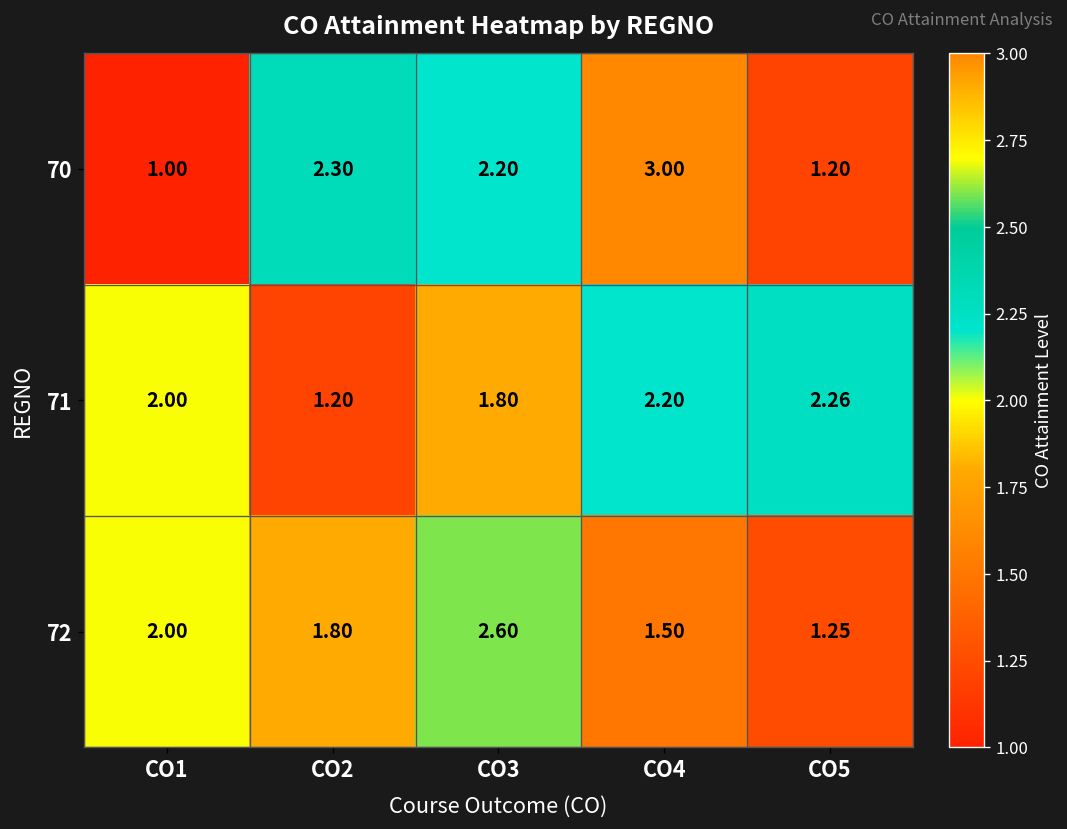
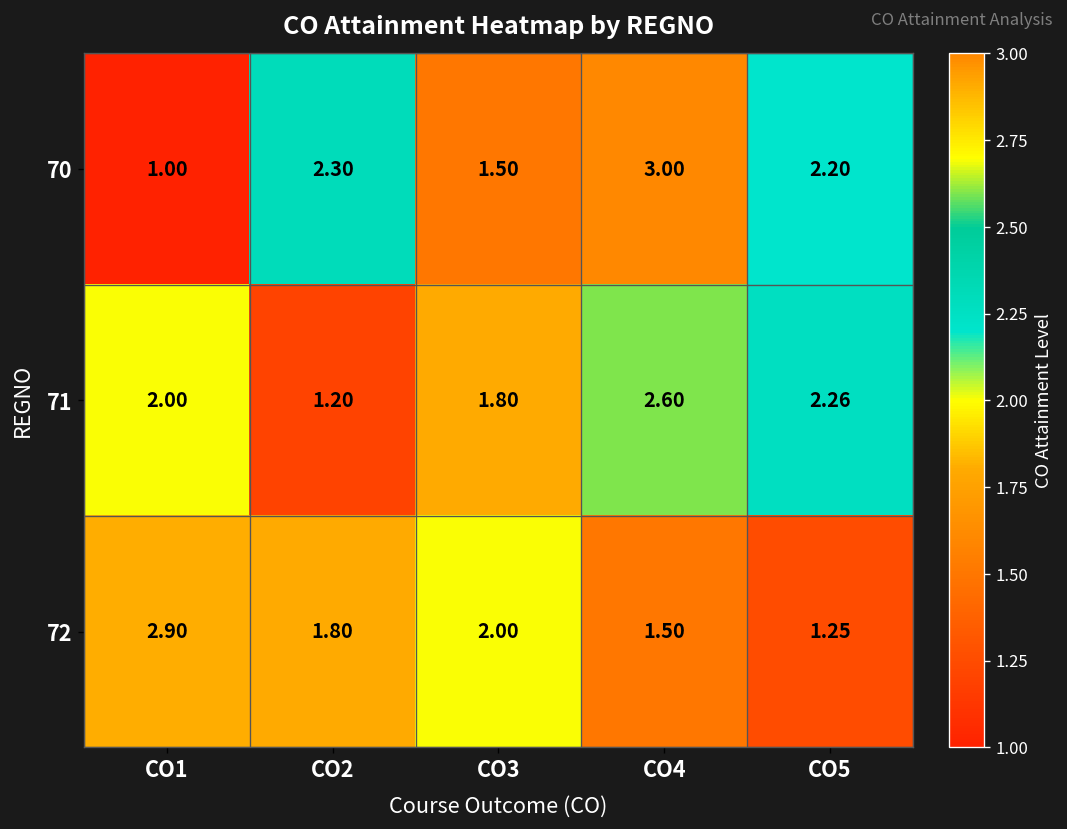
70, CO3: 2.20 -> 1.50
70, CO5: 1.20 -> 2.20
71, CO4: 2.20 -> 2.60
72, CO1: 2.00 -> 2.90
72, CO3: 2.60 -> 2.00
